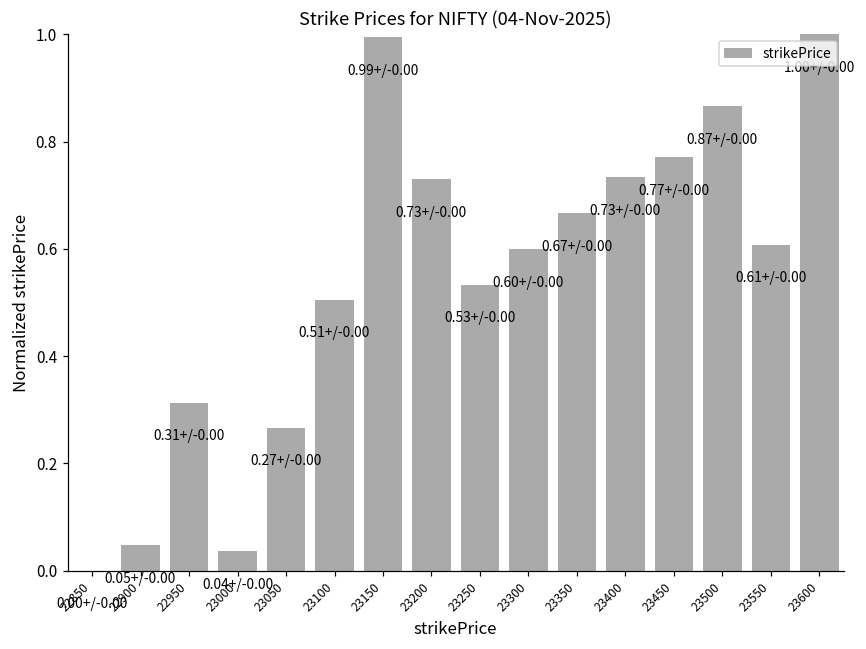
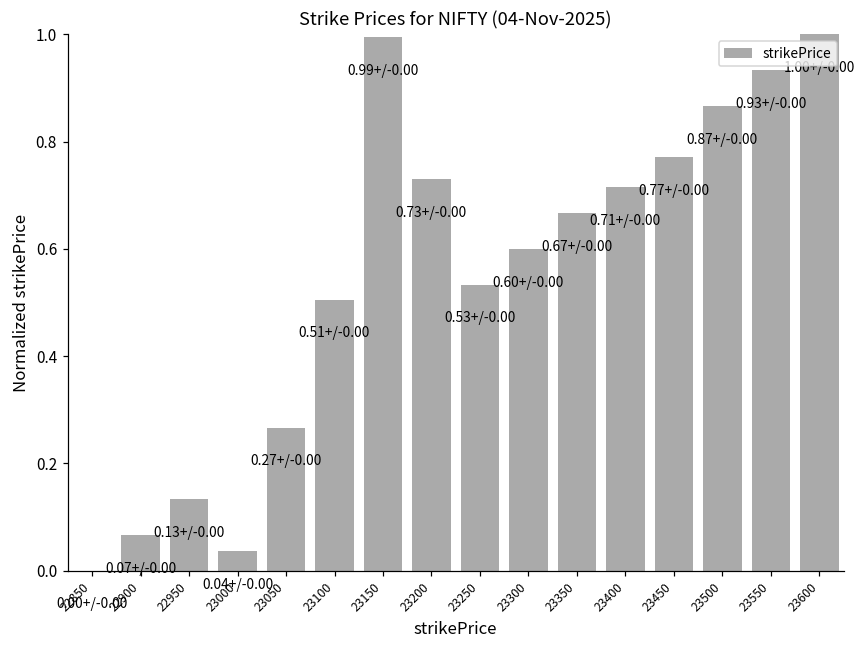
22900: 0.05+/ -> 0.07+/
22950: 0.31+/ -> 0.13+/
23400: 0.73+/ -> 0.71+/
23550: 0.61+/ -> 0.93+/
